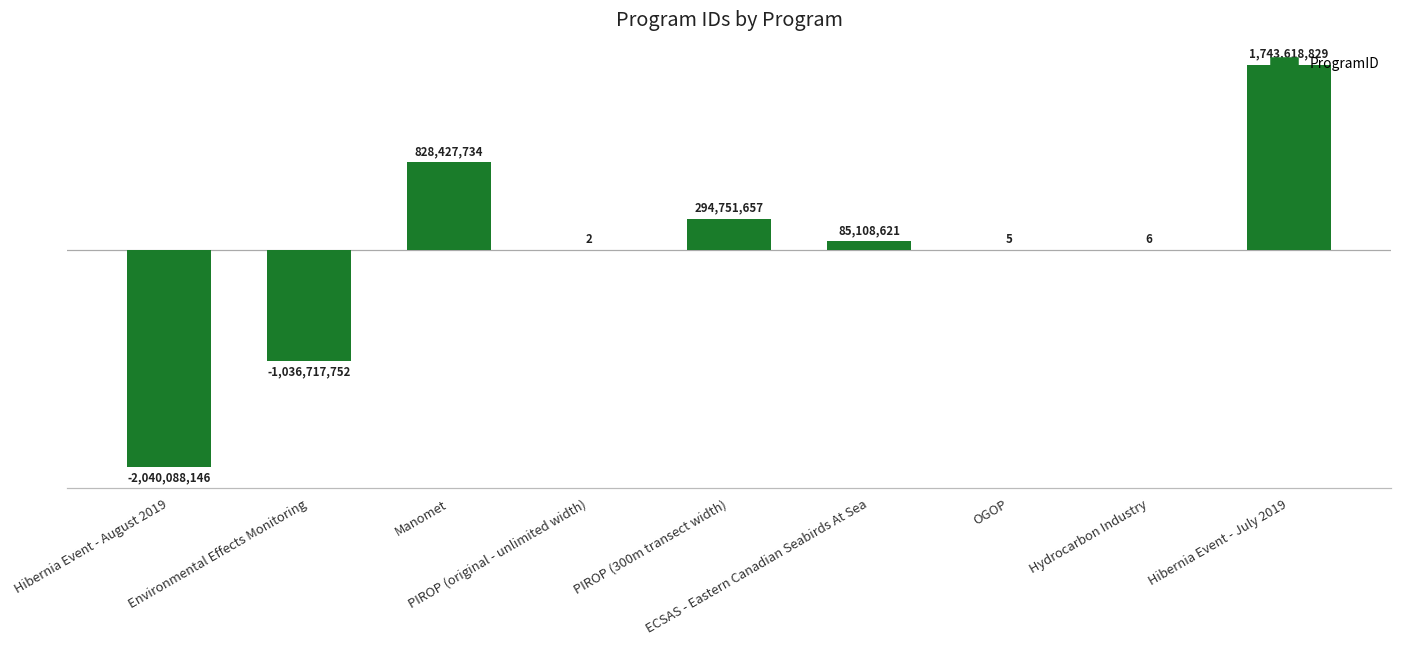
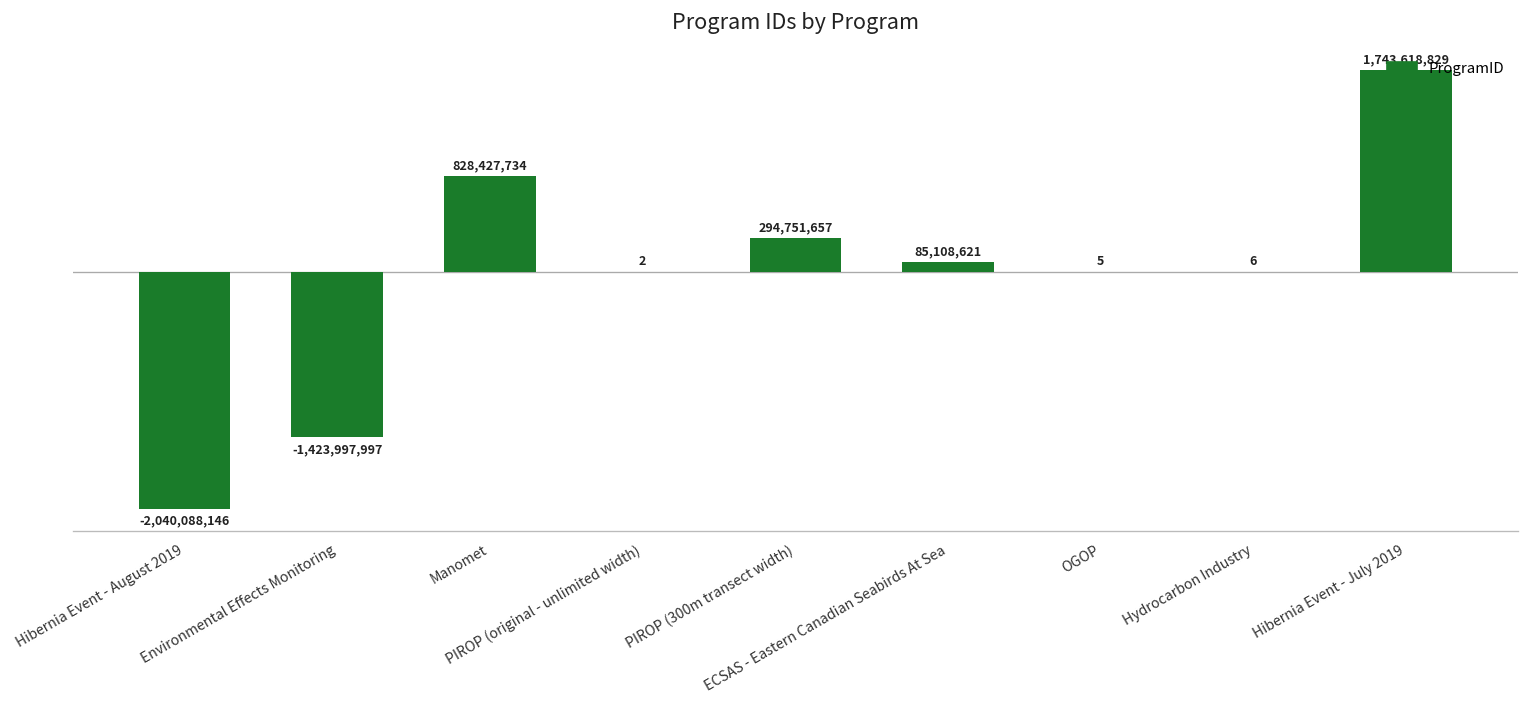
Environmental Effects Monitoring: -1,036,717,752 -> -1,423,997,997
